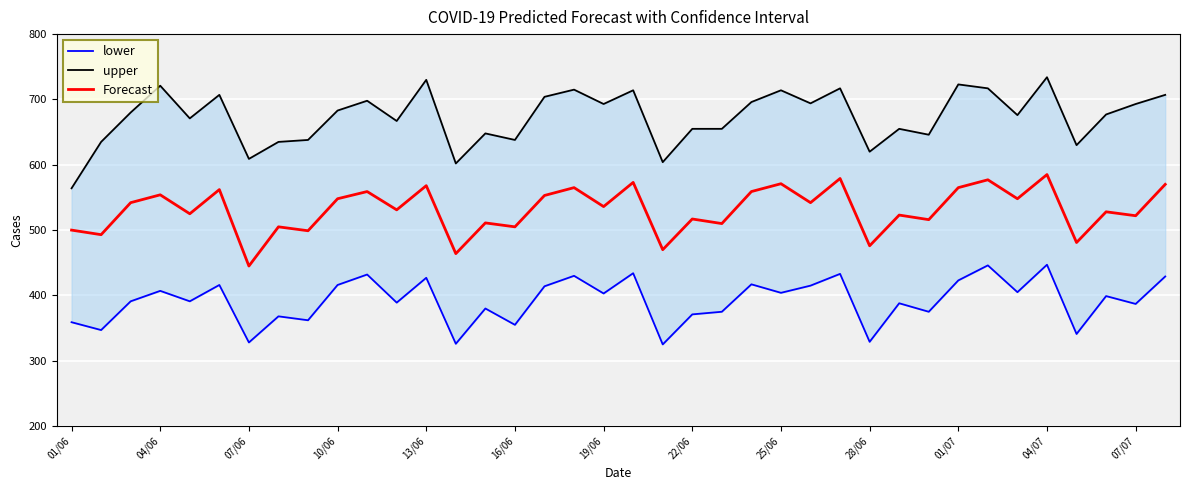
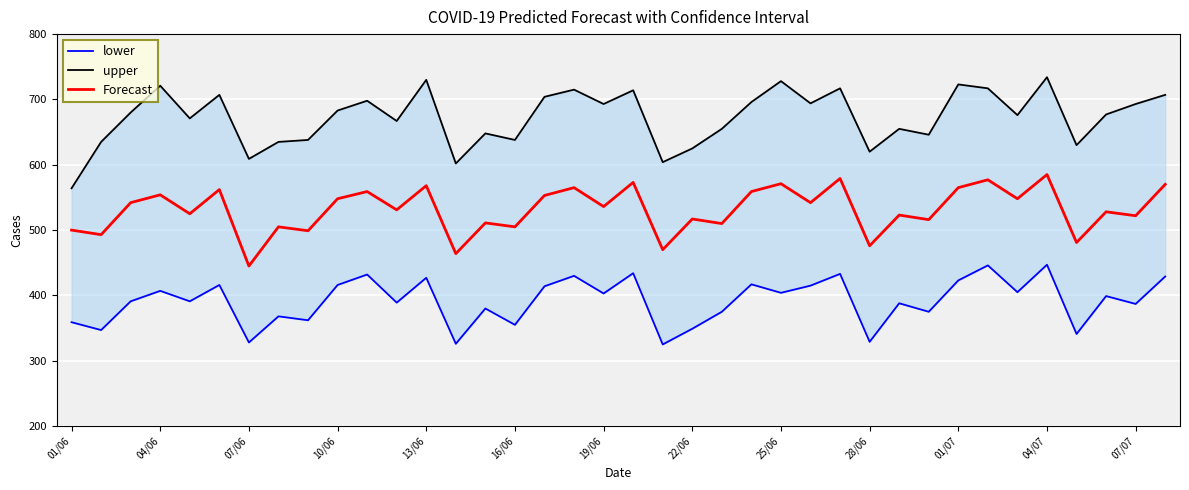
lower, 22/06: 370 -> 350
upper, 22/06: 660 -> 630
upper, 25/06: 710 -> 730
